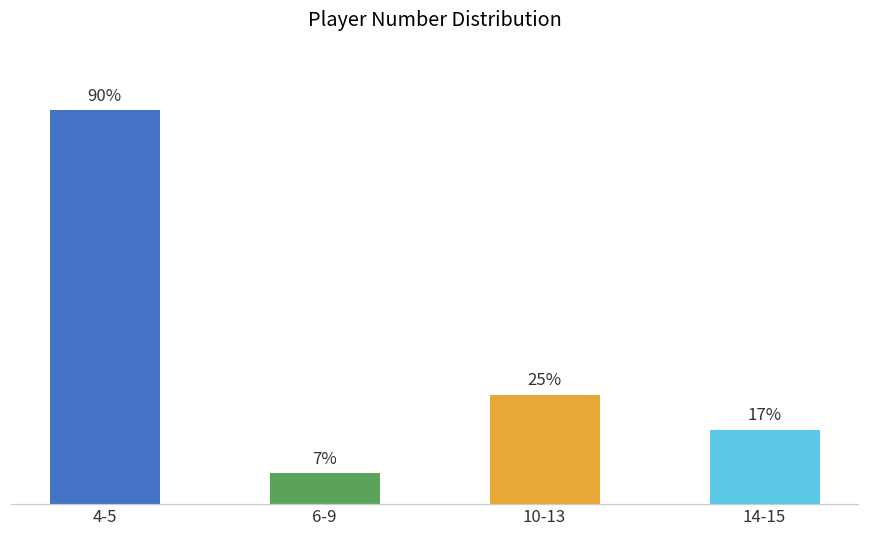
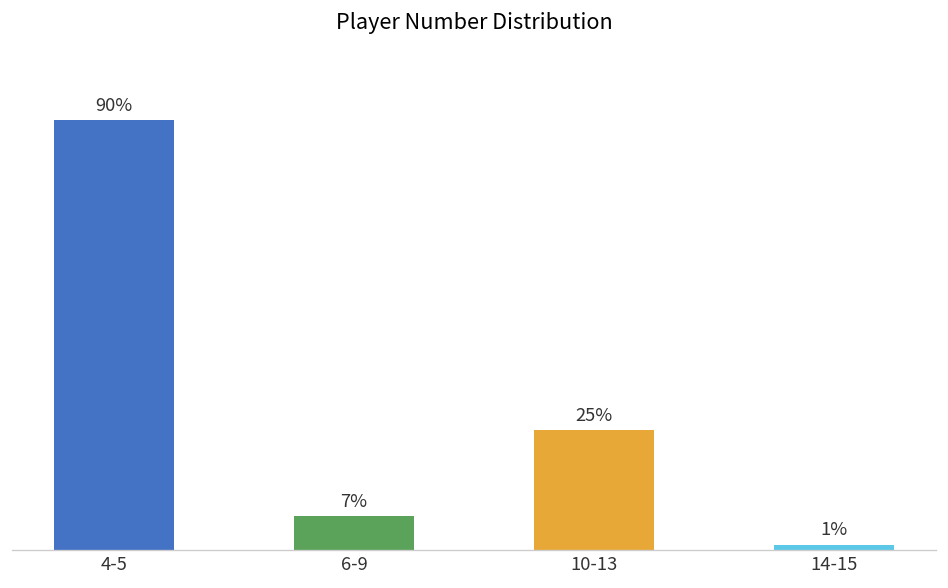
14-15: 17% -> 1%
